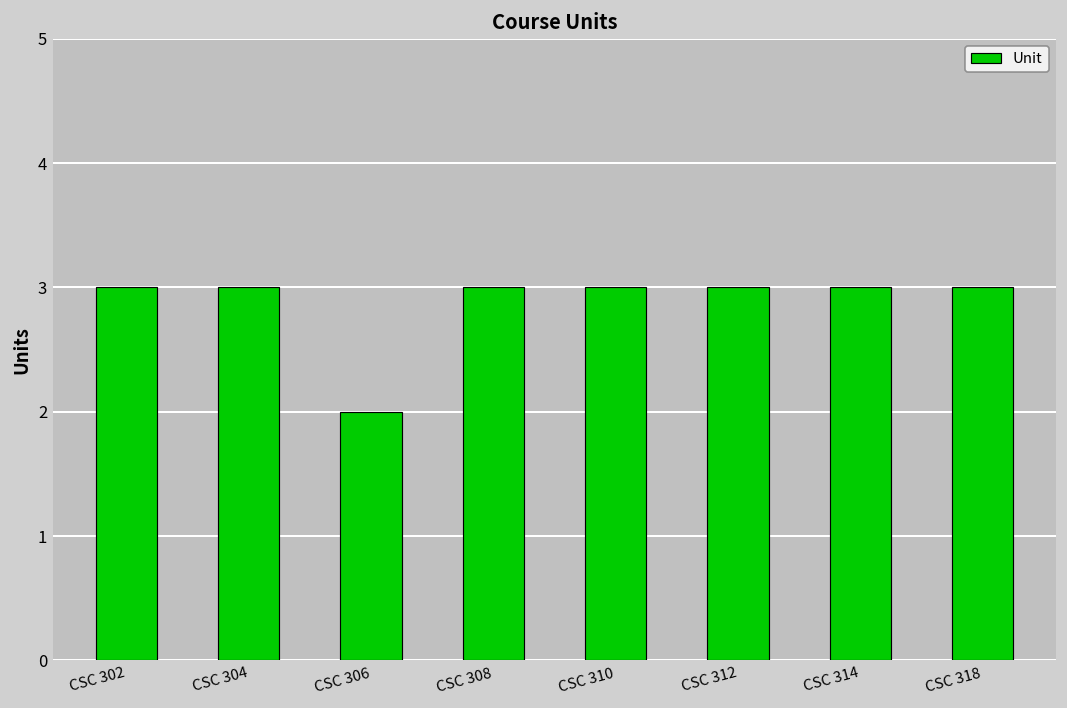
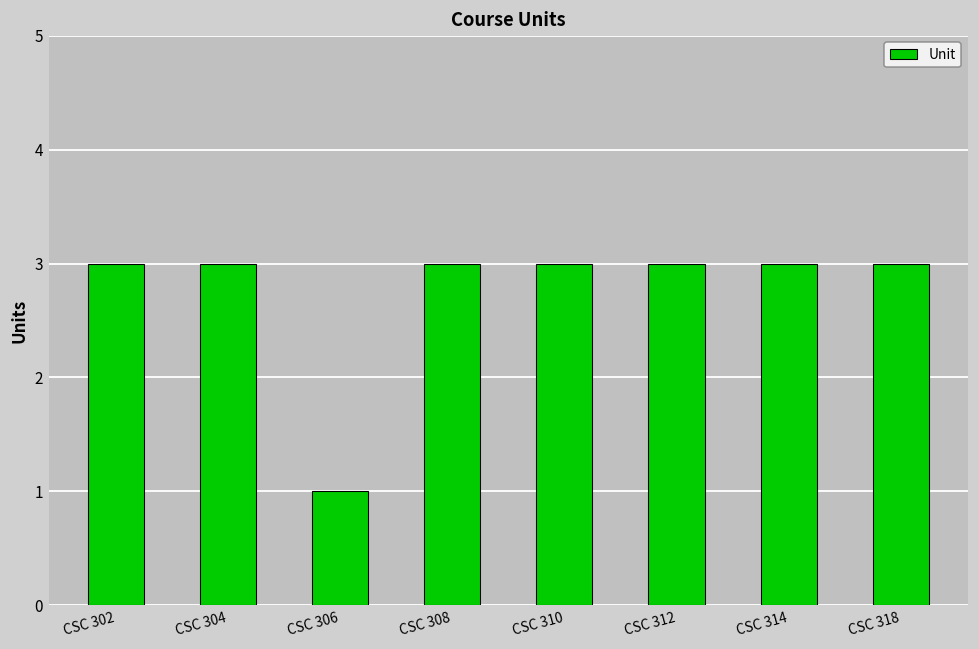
CSC 306: 2 -> 1
